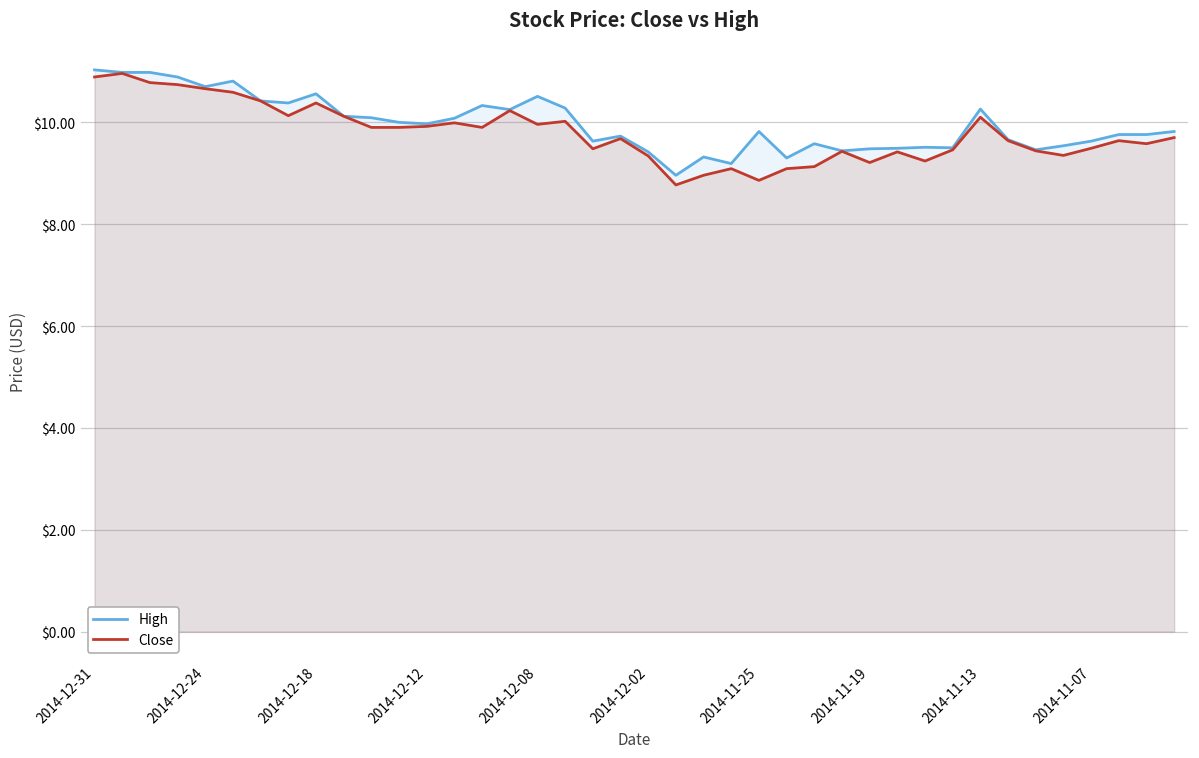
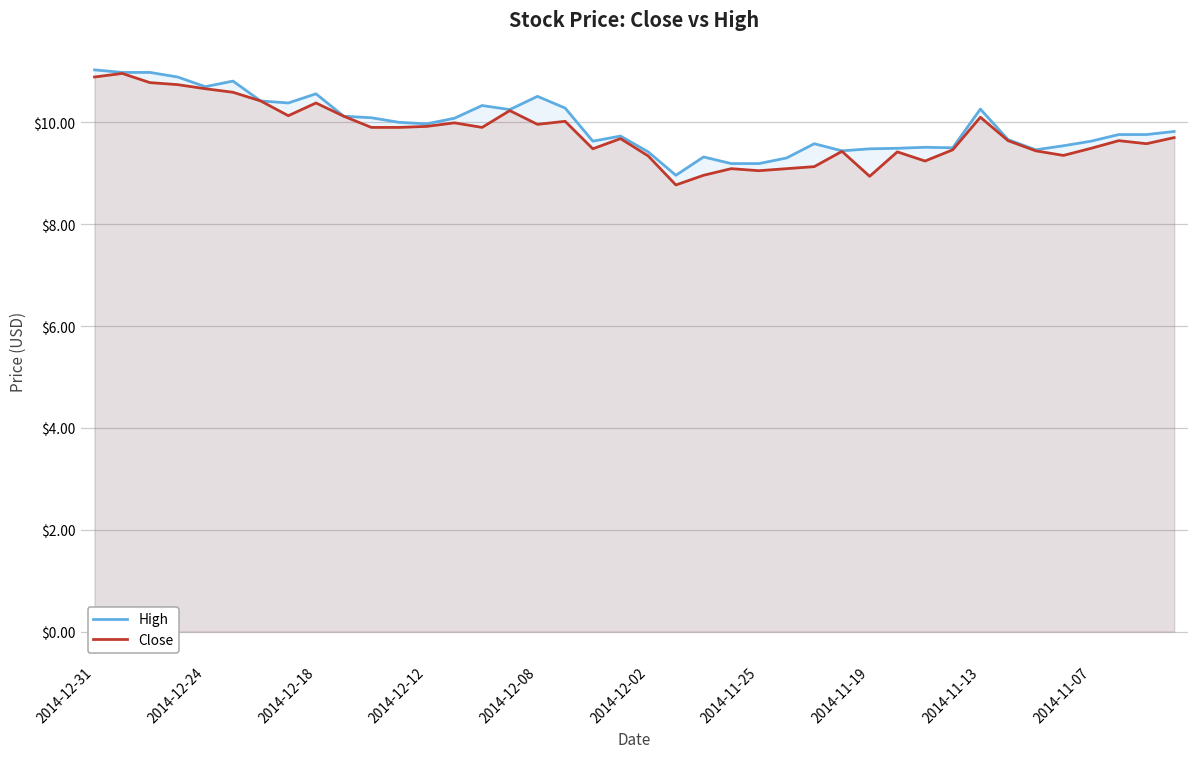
High, 2014-11-25: $9.8 -> $9.2
Close, 2014-11-25: $8.9 -> $9.1
Close, 2014-11-19: $9.2 -> $8.9
